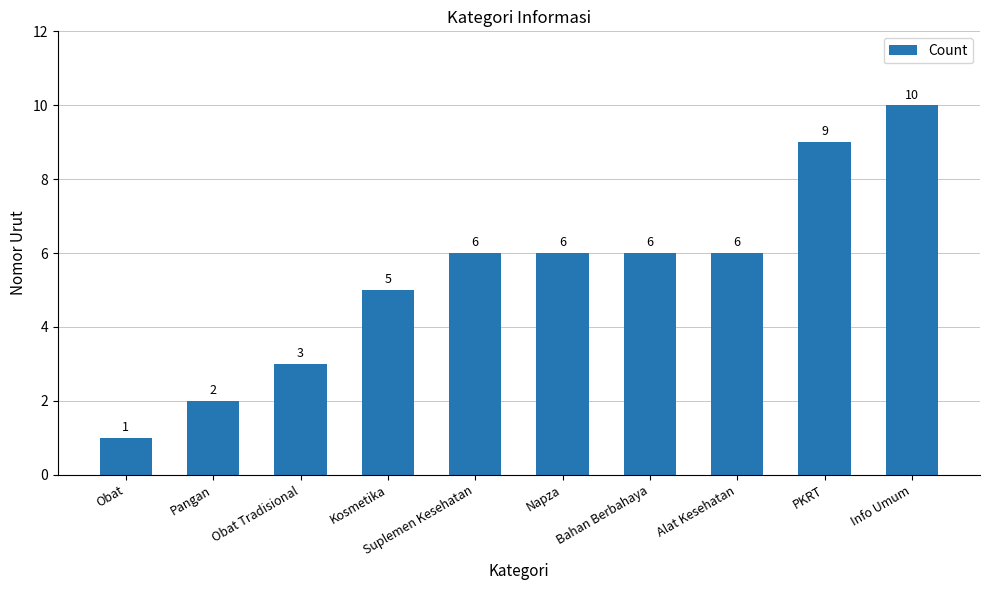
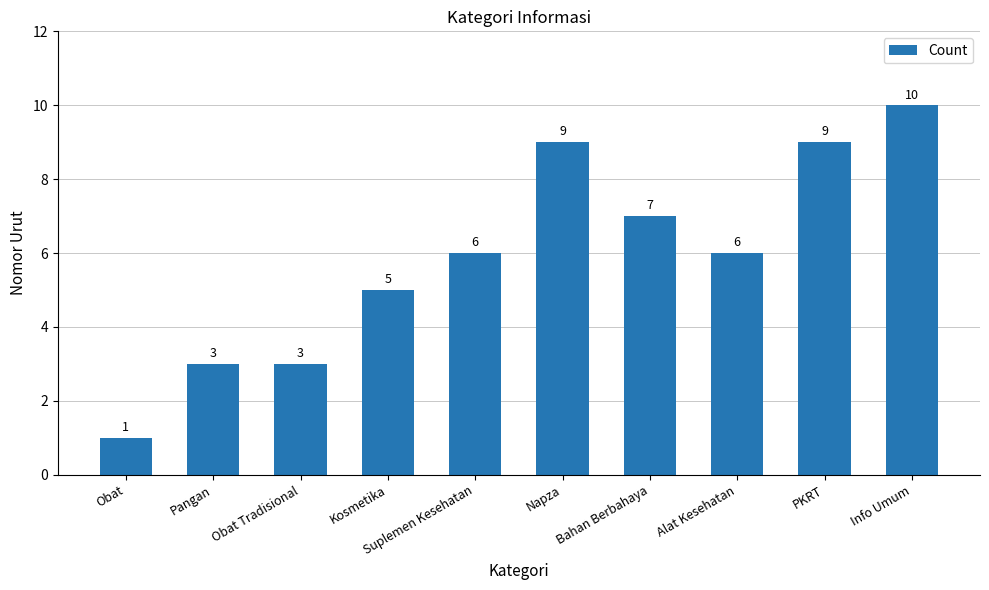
Pangan: 2 -> 3
Napza: 6 -> 9
Bahan Berbahaya: 6 -> 7
